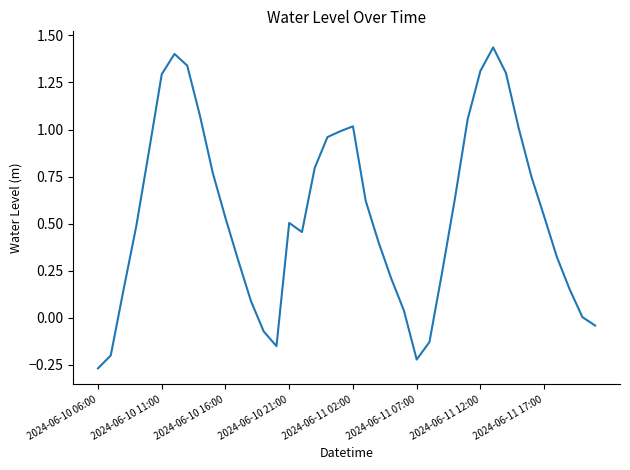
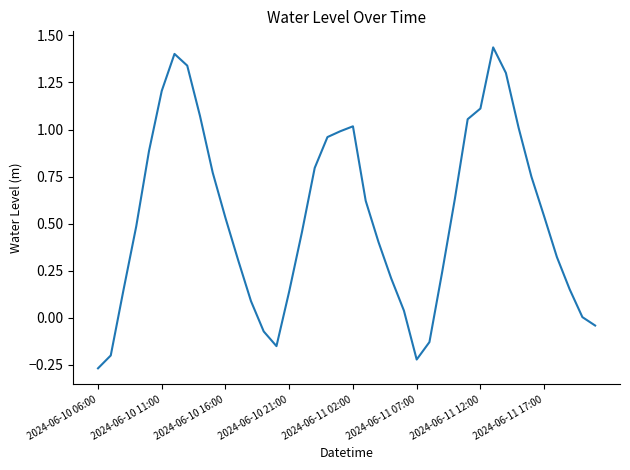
2024-06-10 11:00: 1.29 -> 1.21
2024-06-10 21:00: 0.50 -> 0.14
2024-06-11 12:00: 1.31 -> 1.11
